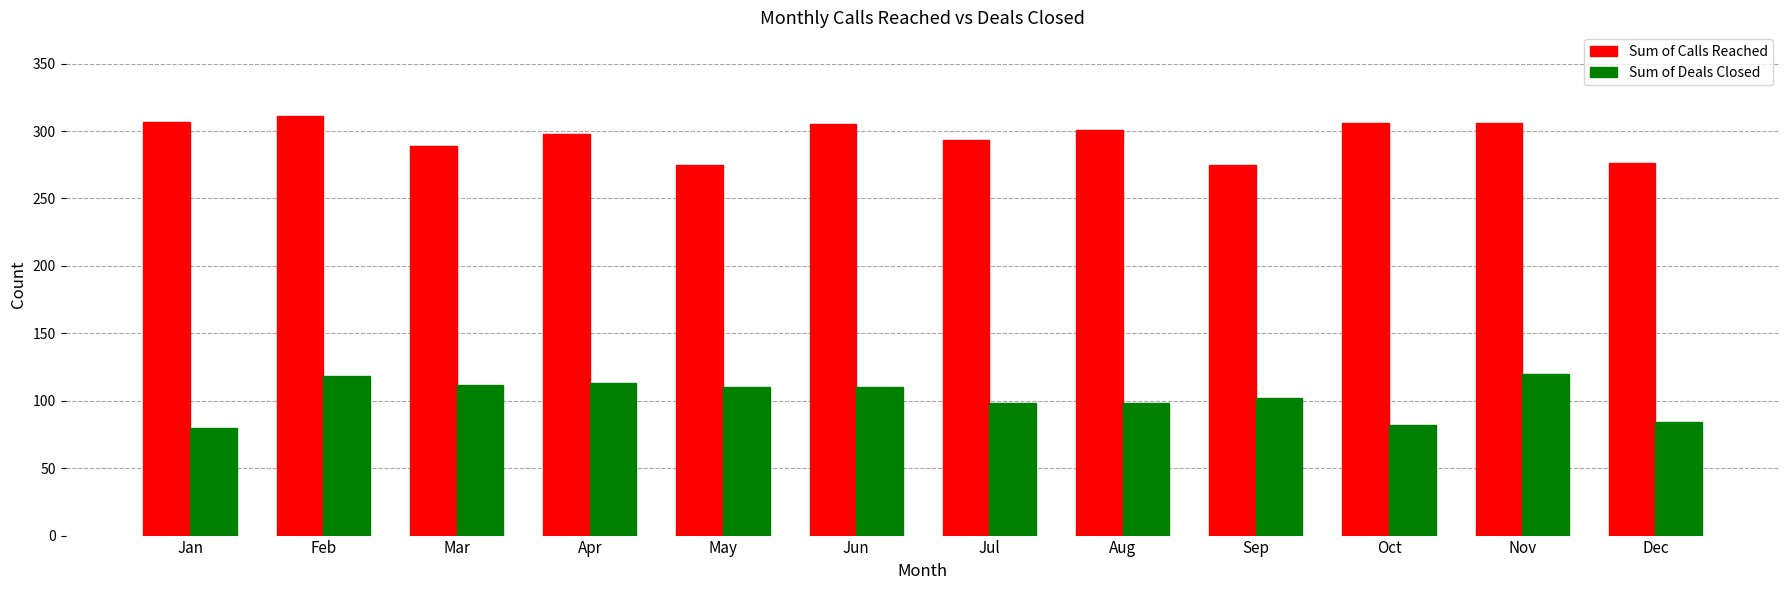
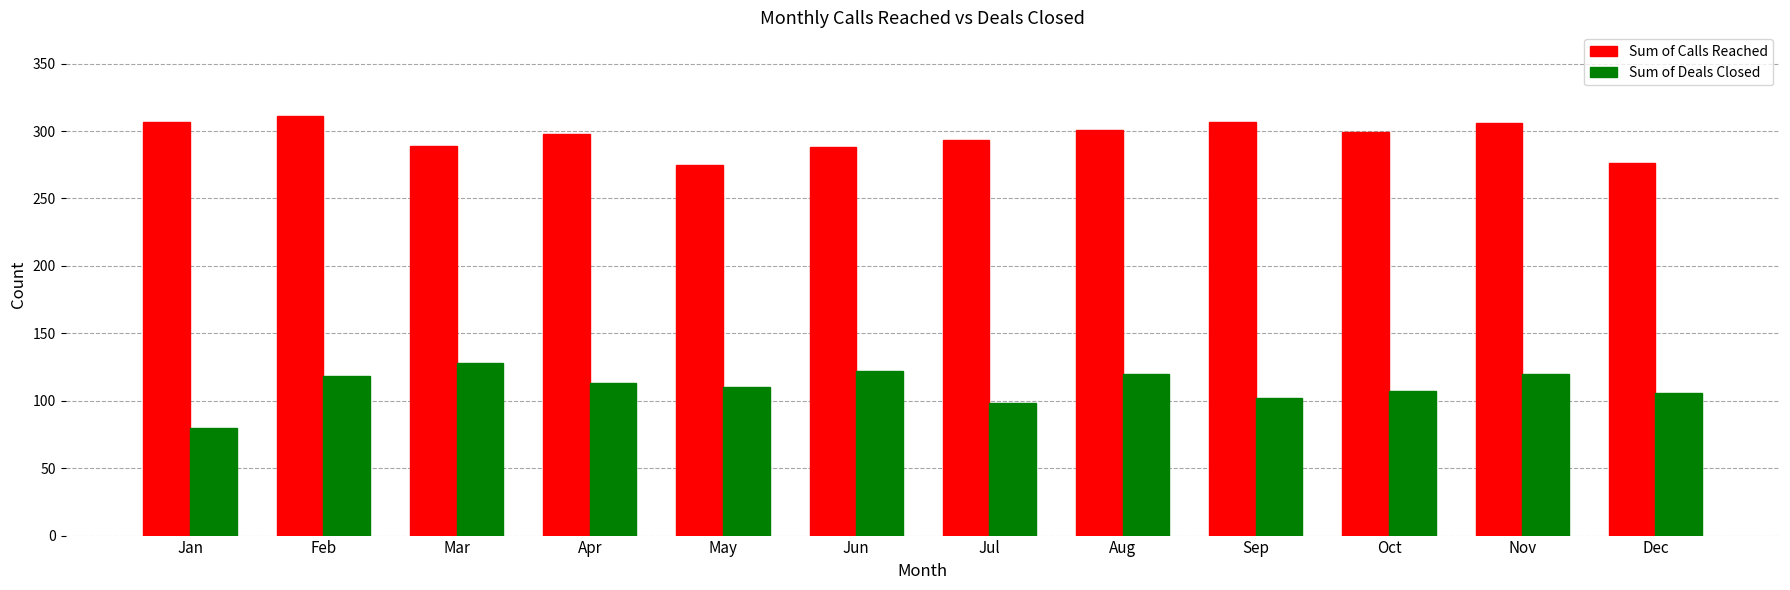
Sum of Deals Closed, Mar: 112 -> 128
Sum of Calls Reached, Jun: 305 -> 288
Sum of Deals Closed, Jun: 110 -> 122
Sum of Deals Closed, Aug: 98 -> 120
Sum of Calls Reached, Sep: 275 -> 307
Sum of Calls Reached, Oct: 306 -> 299
Sum of Deals Closed, Oct: 82 -> 107
Sum of Deals Closed, Dec: 84 -> 106
